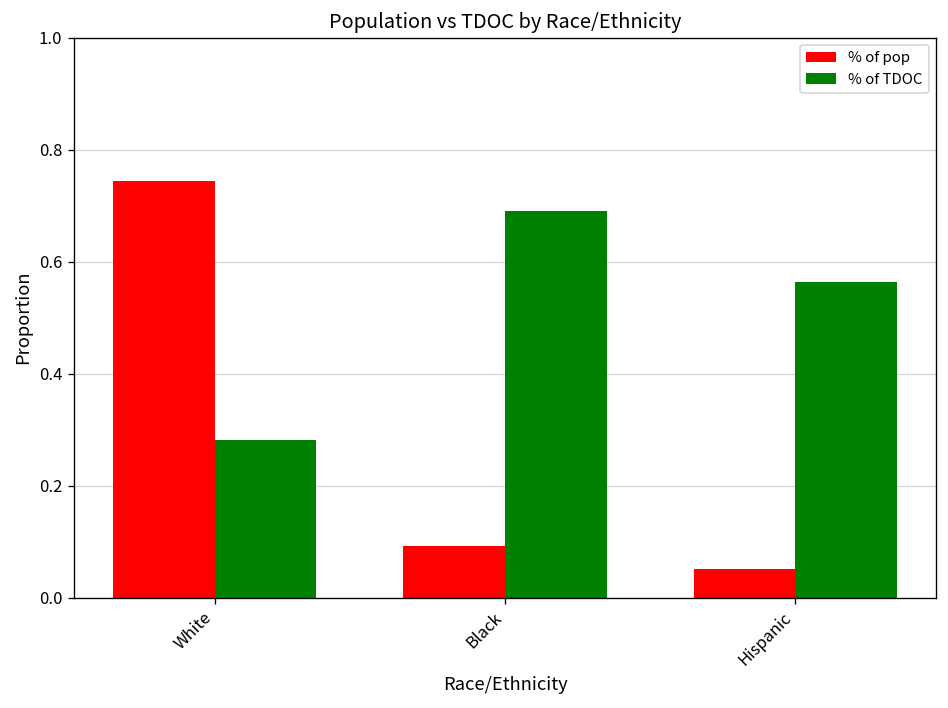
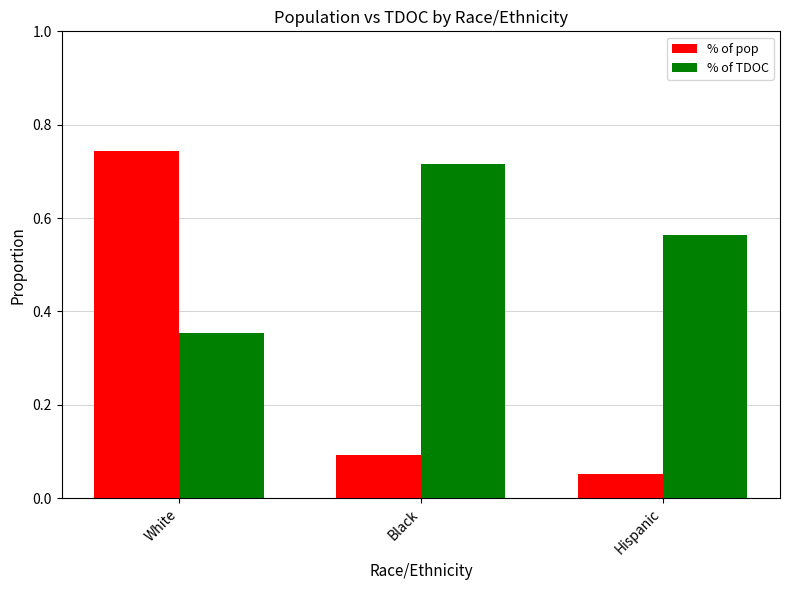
% of TDOC, White: 0.28 -> 0.35
% of TDOC, Black: 0.69 -> 0.71
